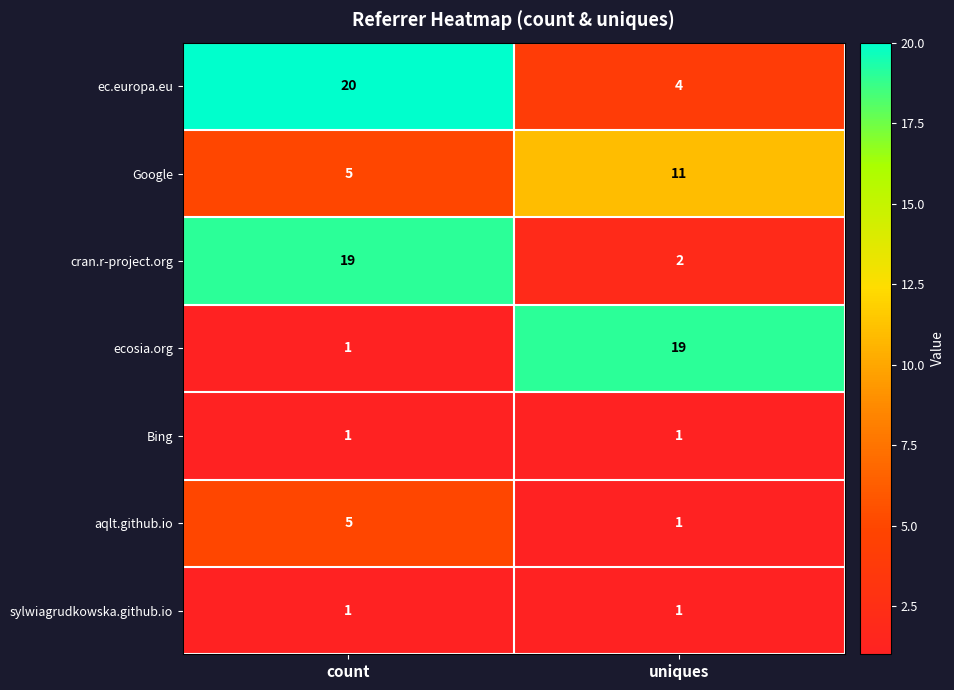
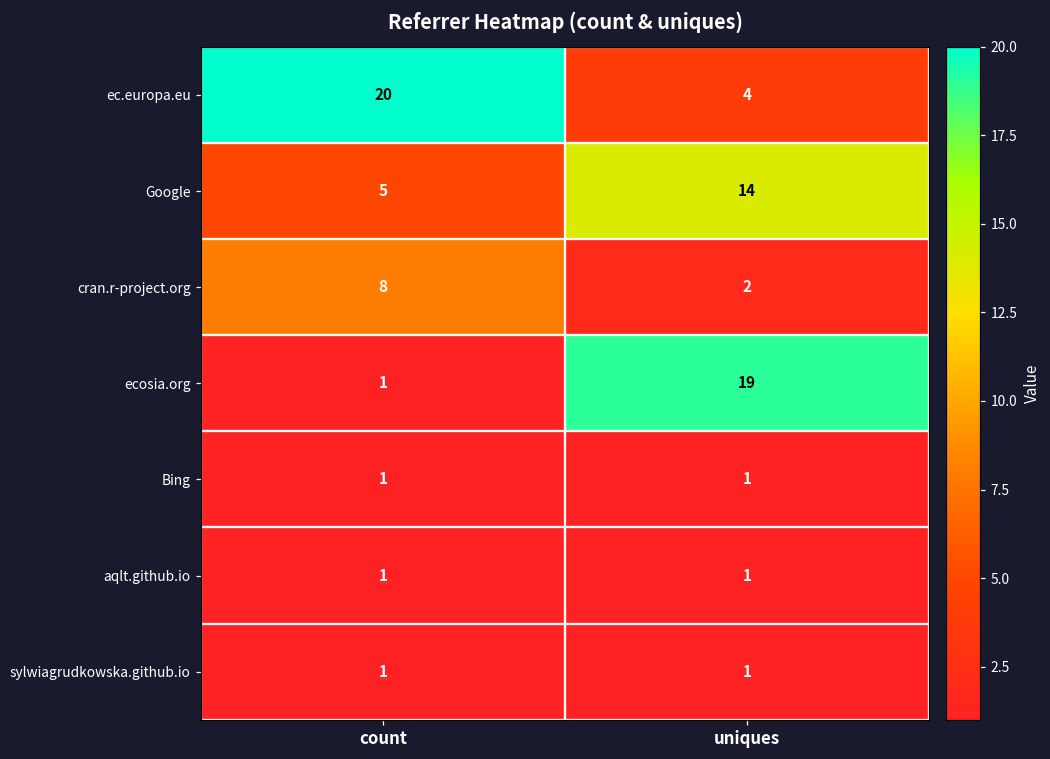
Google, uniques: 11 -> 14
cran.r-project.org, count: 19 -> 8
aqlt.github.io, count: 5 -> 1
